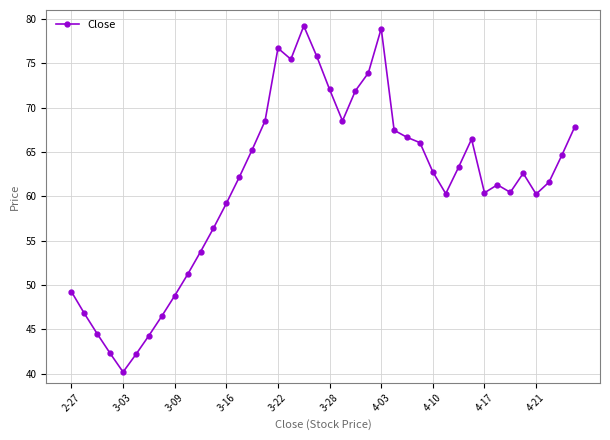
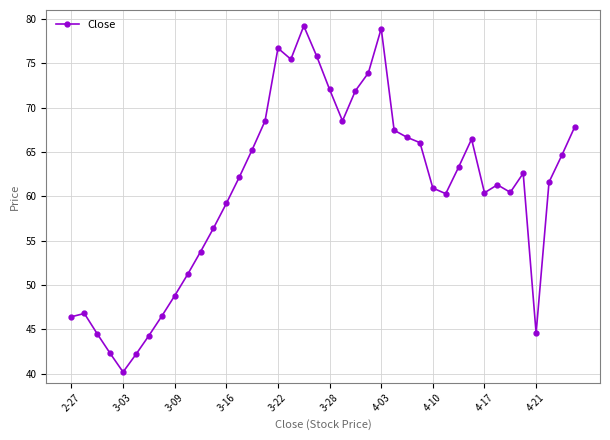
2-27: 49 -> 46
4-10: 63 -> 61
4-21: 60 -> 45
